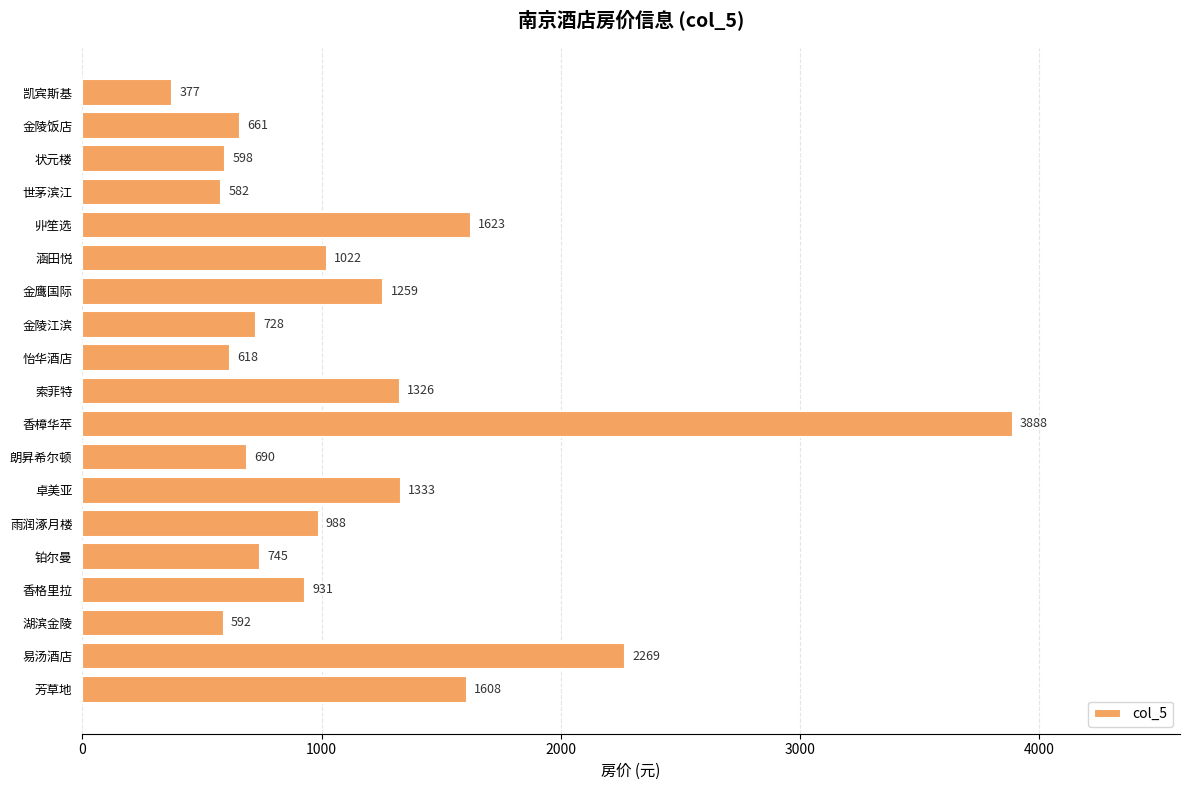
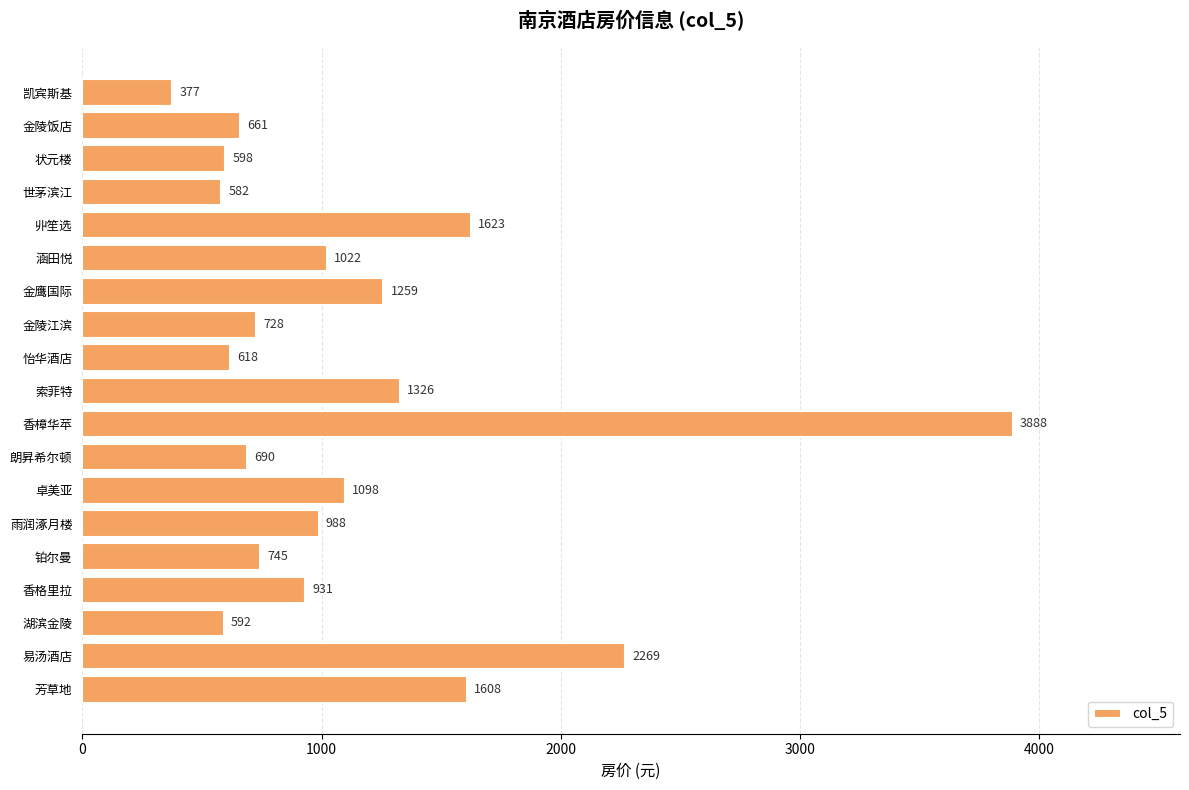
卓美亚: 1333 -> 1098
